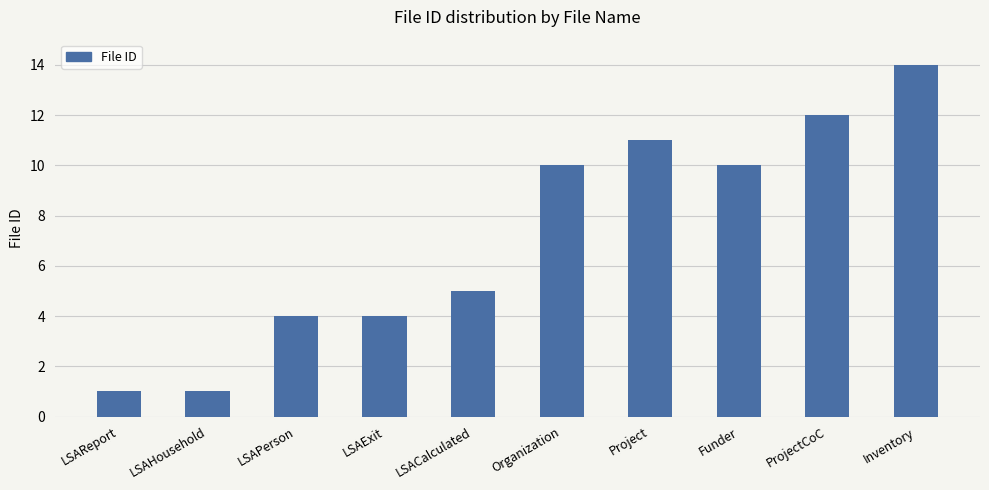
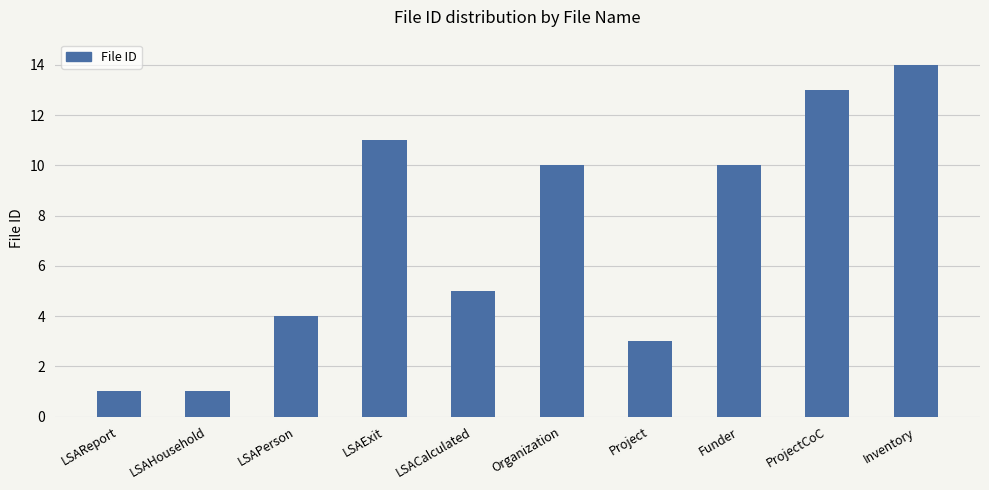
LSAExit: 4 -> 11
Project: 11 -> 3
ProjectCoC: 12 -> 13
